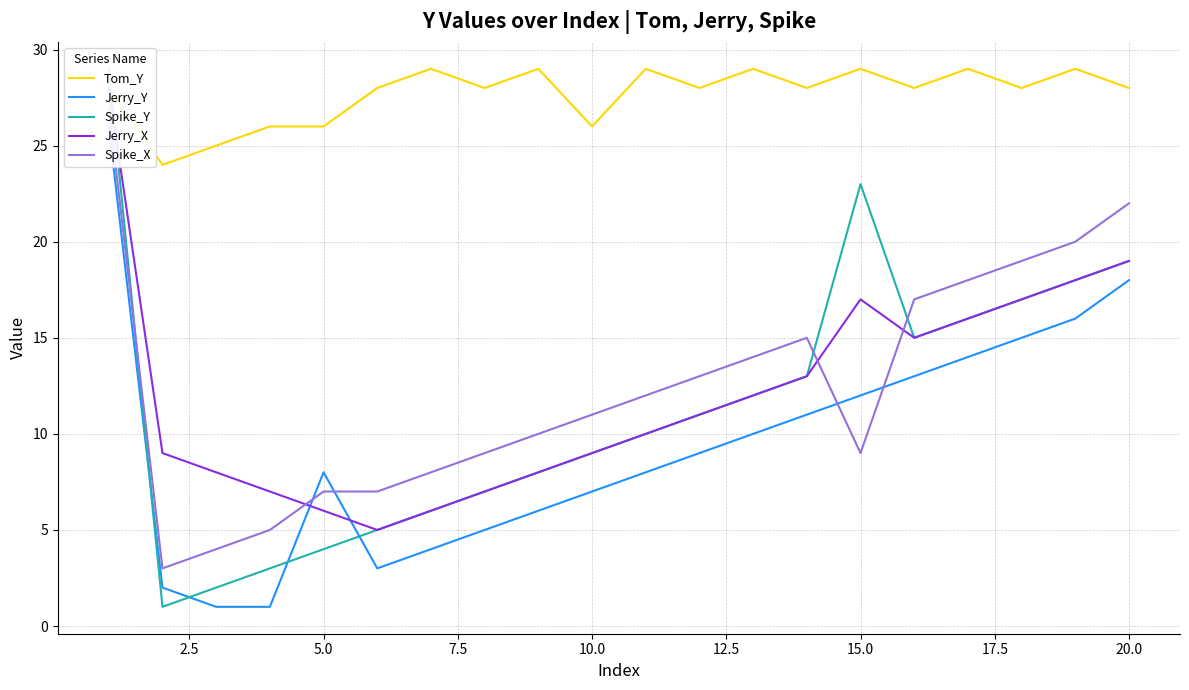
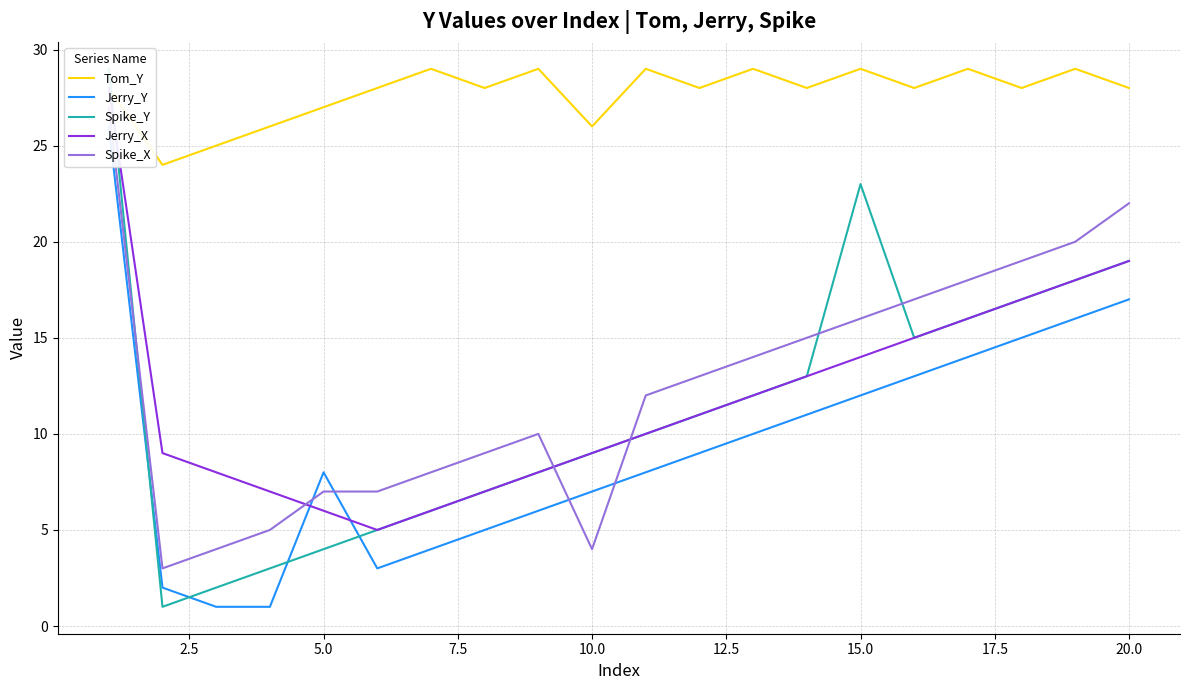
Tom_Y, 5.0: 26 -> 27
Spike_X, 10.0: 11 -> 4
Jerry_X, 15.0: 17 -> 14
Spike_X, 15.0: 9 -> 16
Jerry_Y, 20.0: 18 -> 17
